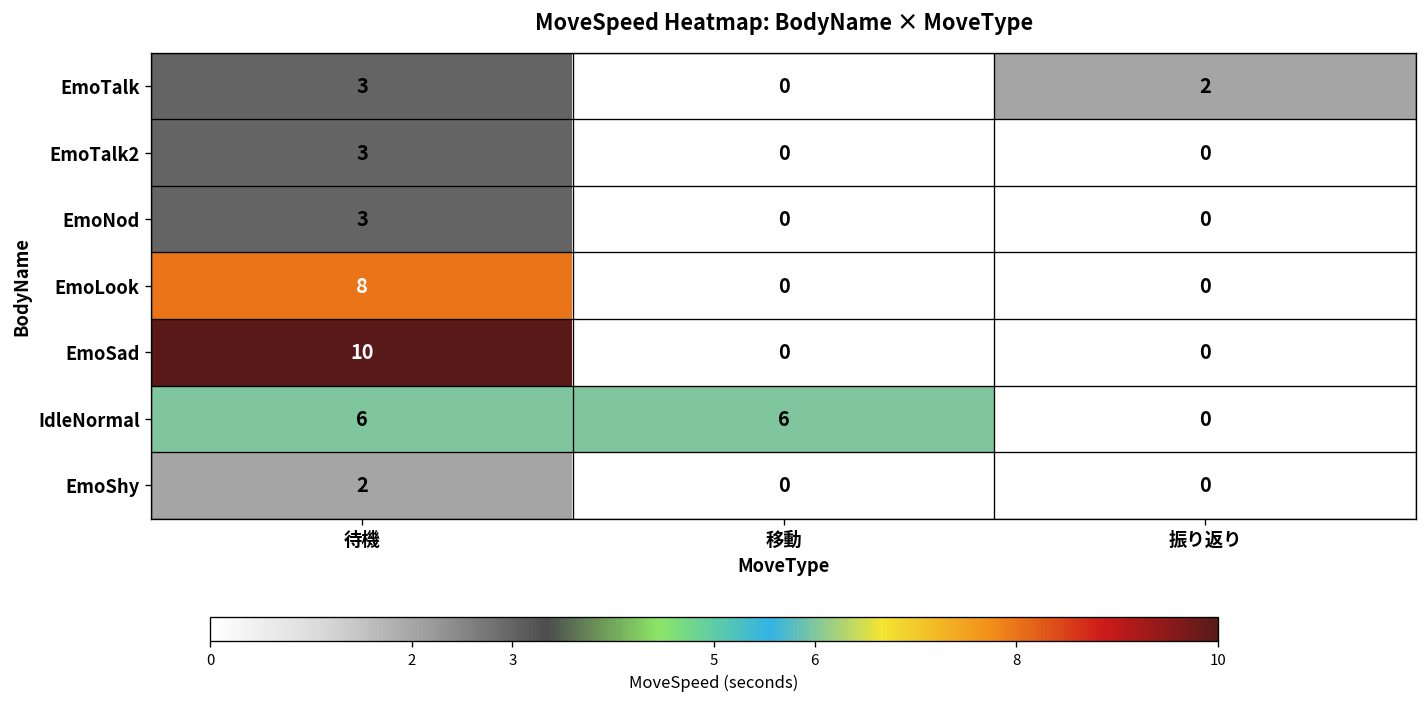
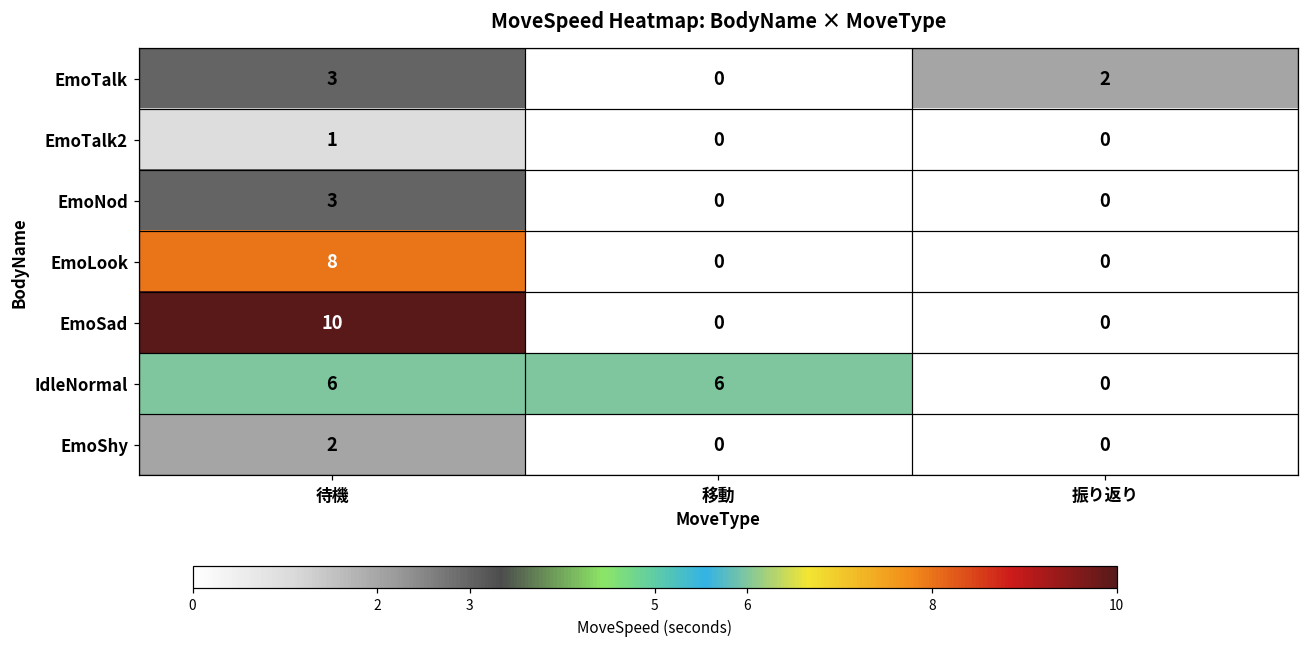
EmoTalk2, 待機: 3 -> 1
